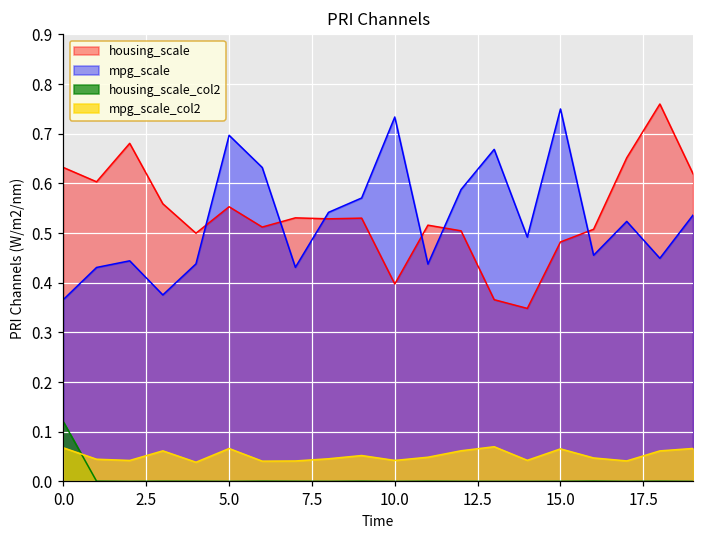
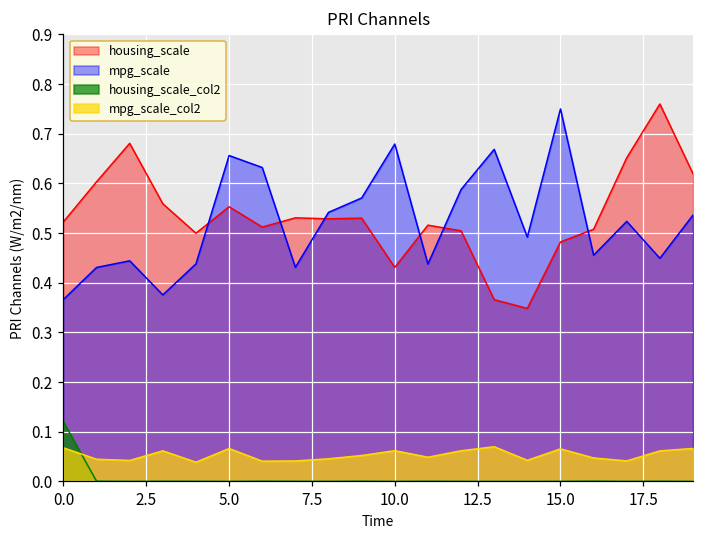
housing_scale, 0.0: 0.63 -> 0.52
mpg_scale, 5.0: 0.70 -> 0.66
housing_scale, 10.0: 0.40 -> 0.43
mpg_scale, 10.0: 0.73 -> 0.68
mpg_scale_col2, 10.0: 0.04 -> 0.06
